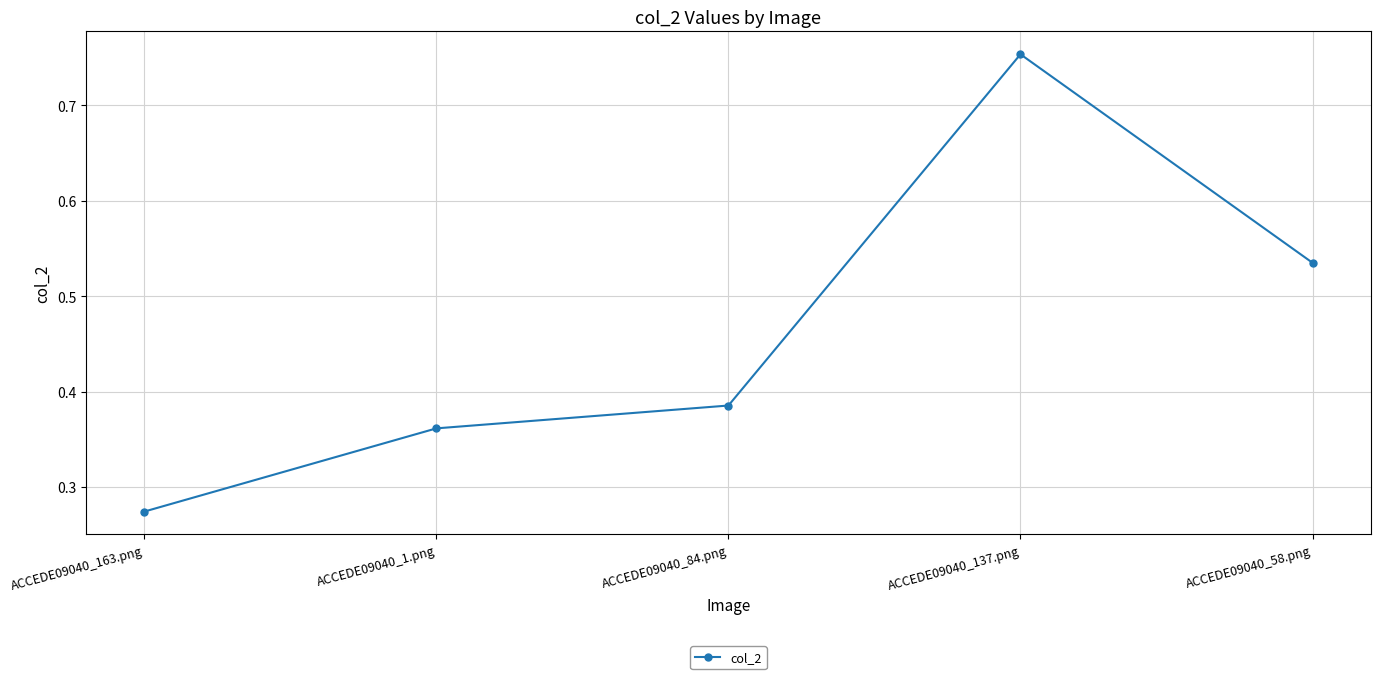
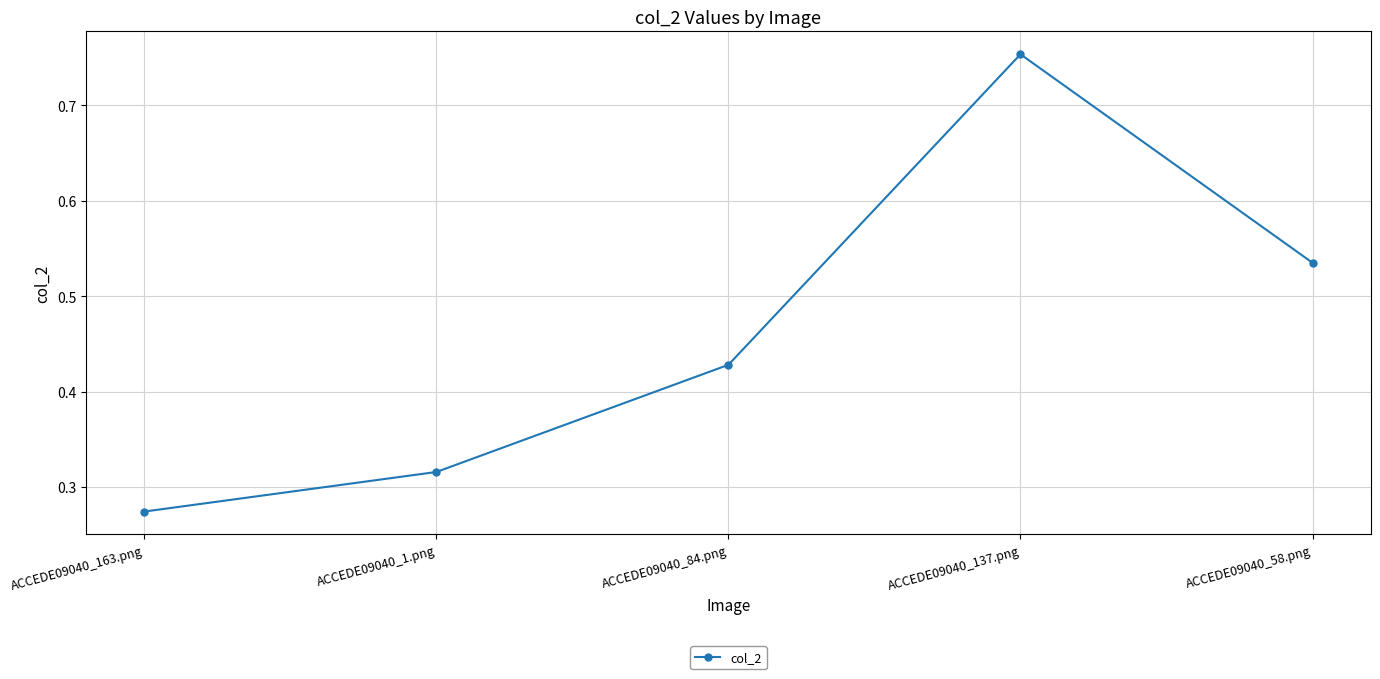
ACCEDE09040_1.png: 0.36 -> 0.32
ACCEDE09040_84.png: 0.39 -> 0.43
